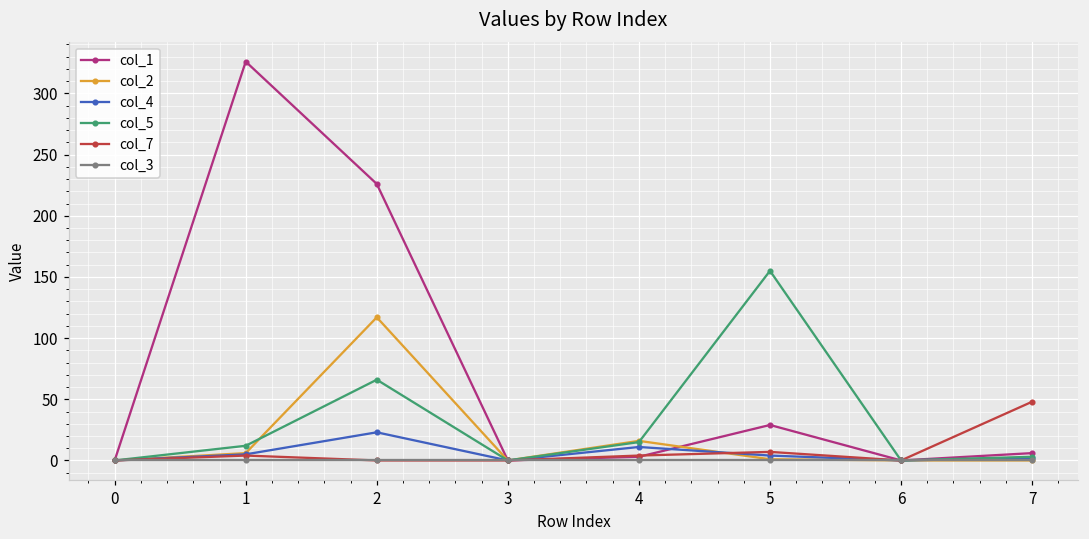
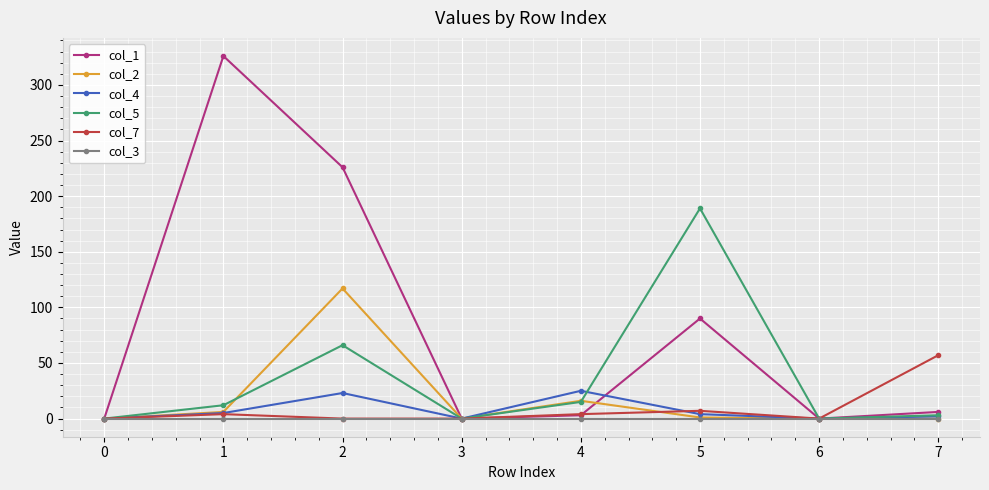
col_4, 4: 11 -> 25
col_1, 5: 29 -> 90
col_5, 5: 155 -> 189
col_7, 7: 48 -> 57
